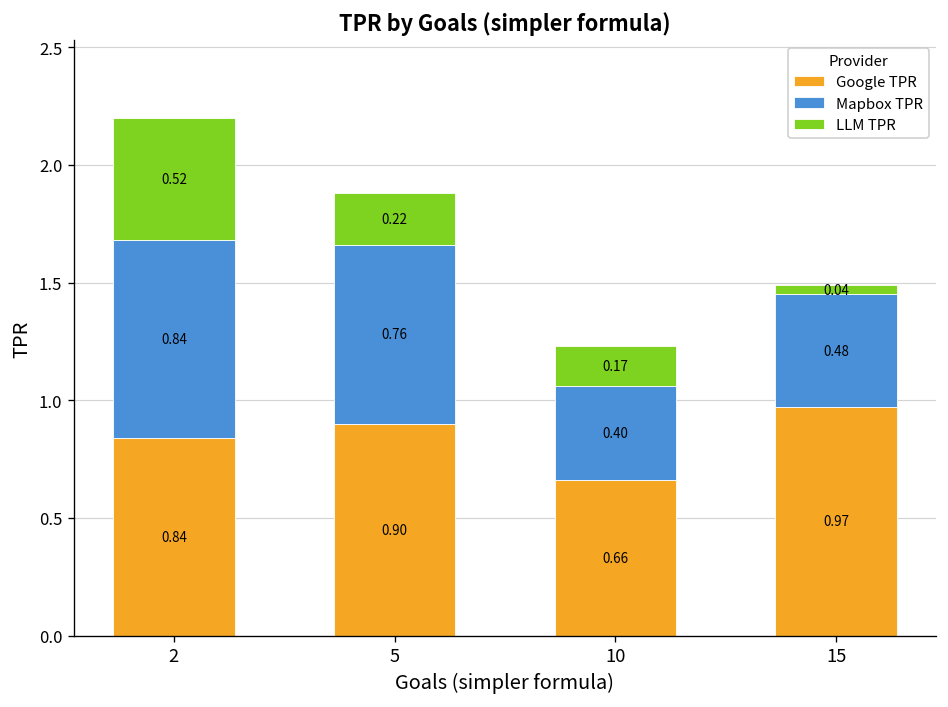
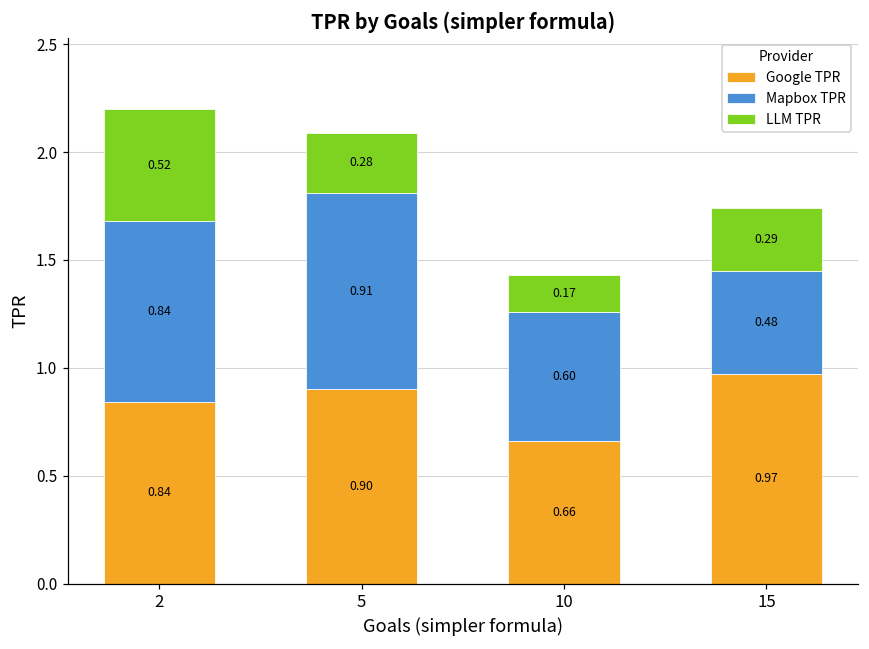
Mapbox TPR, 5: 0.76 -> 0.91
LLM TPR, 5: 0.22 -> 0.28
Mapbox TPR, 10: 0.40 -> 0.60
LLM TPR, 15: 0.04 -> 0.29
